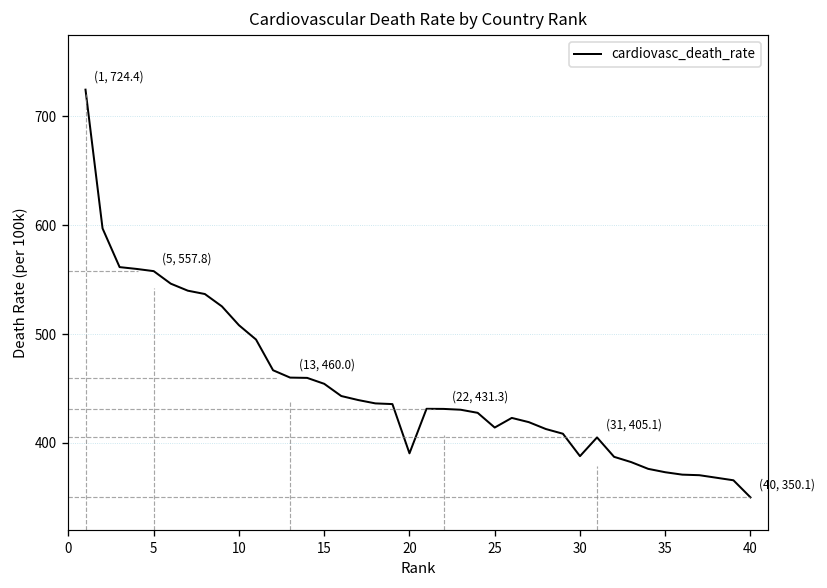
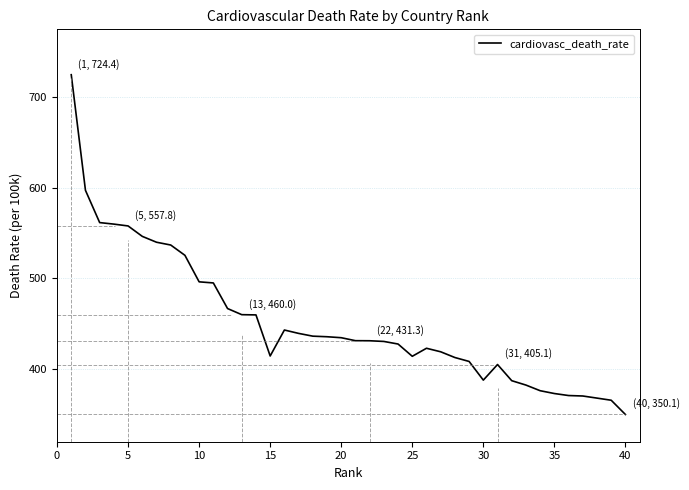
10: 510 -> 500
15: 450 -> 410
20: 390 -> 430
